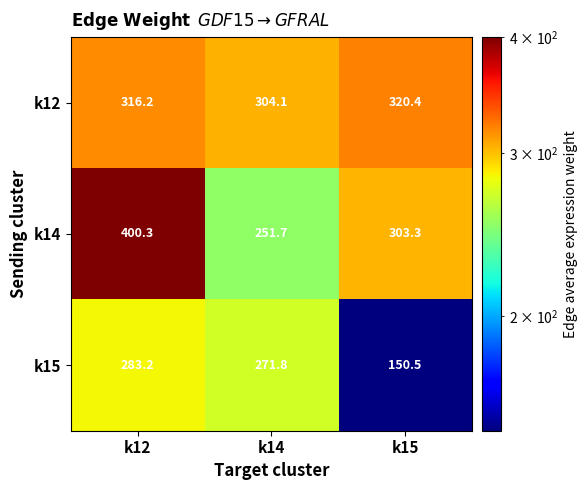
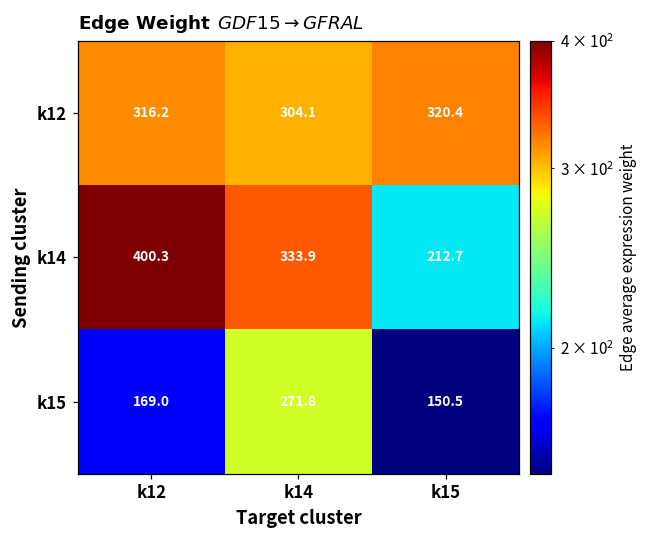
k14, k14: 251.7 -> 333.9
k14, k15: 303.3 -> 212.7
k15, k12: 283.2 -> 169.0
